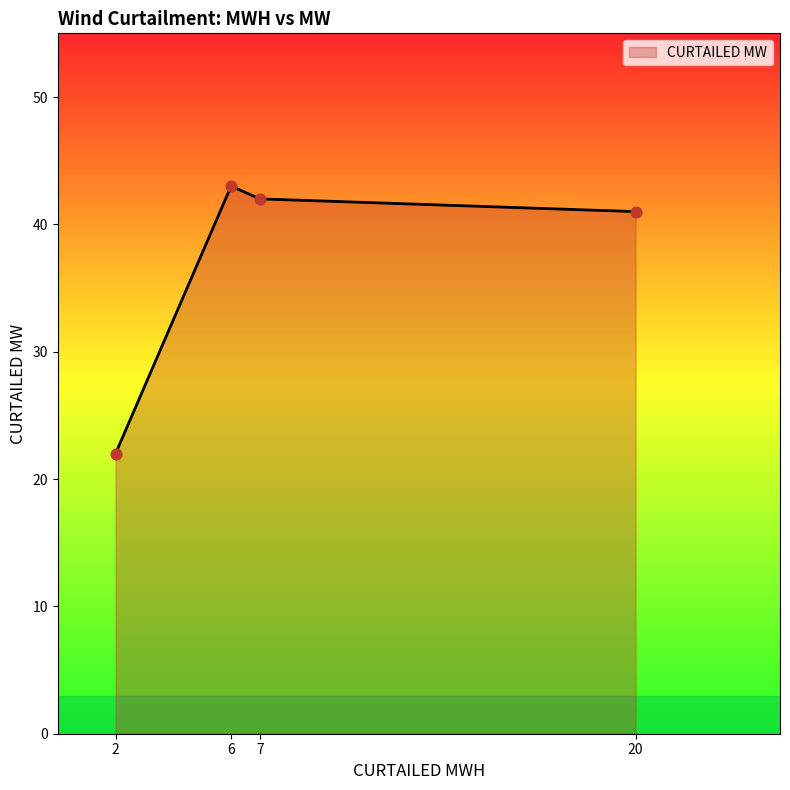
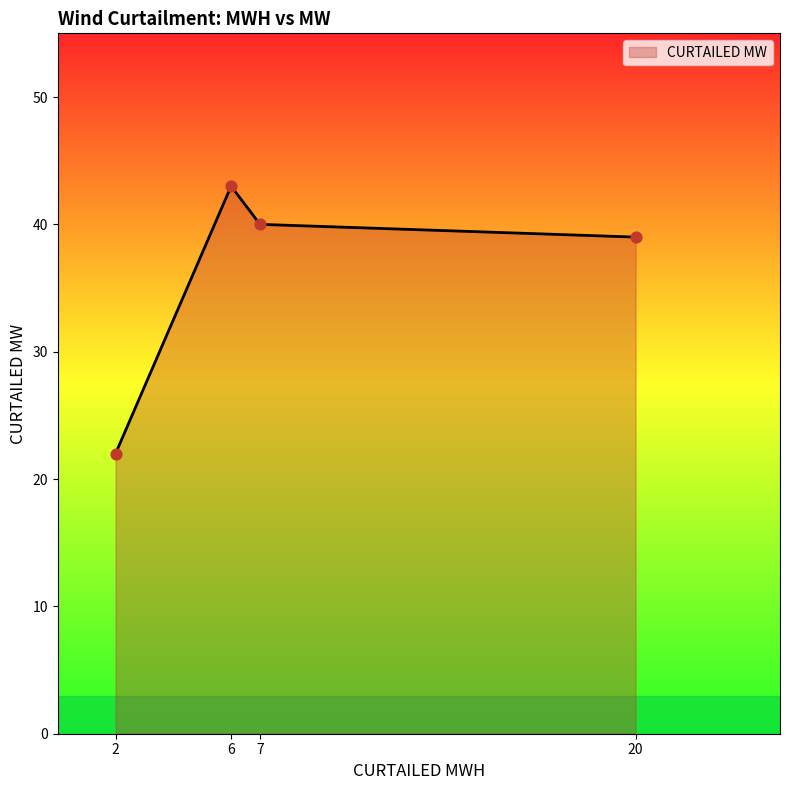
7: 42 -> 40
20: 41 -> 39
